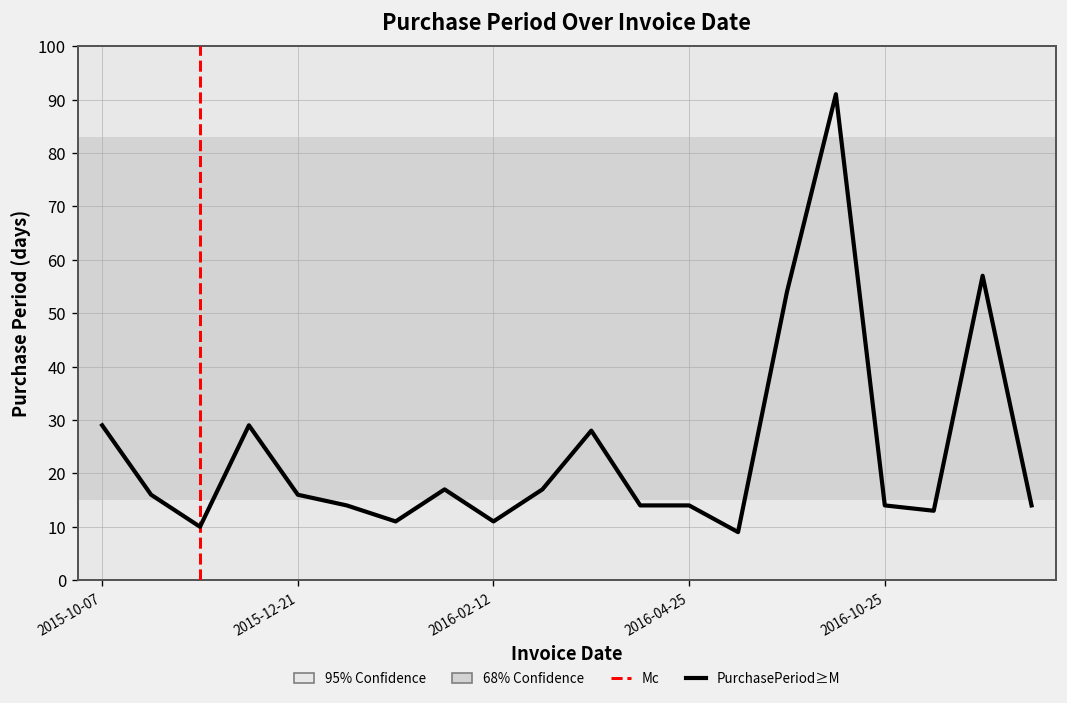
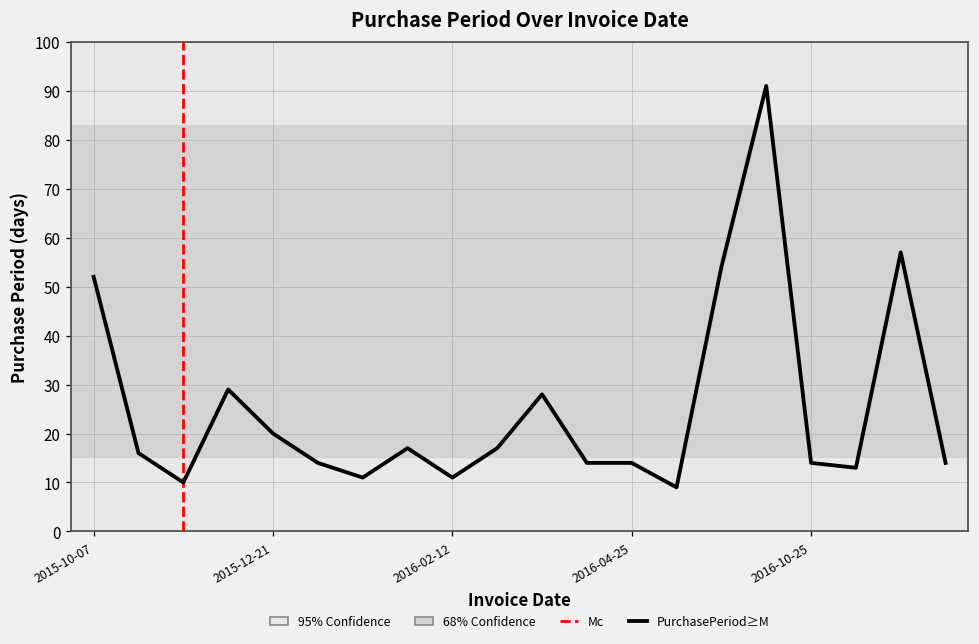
2015-10-07: 29 -> 52
2015-12-21: 16 -> 20
